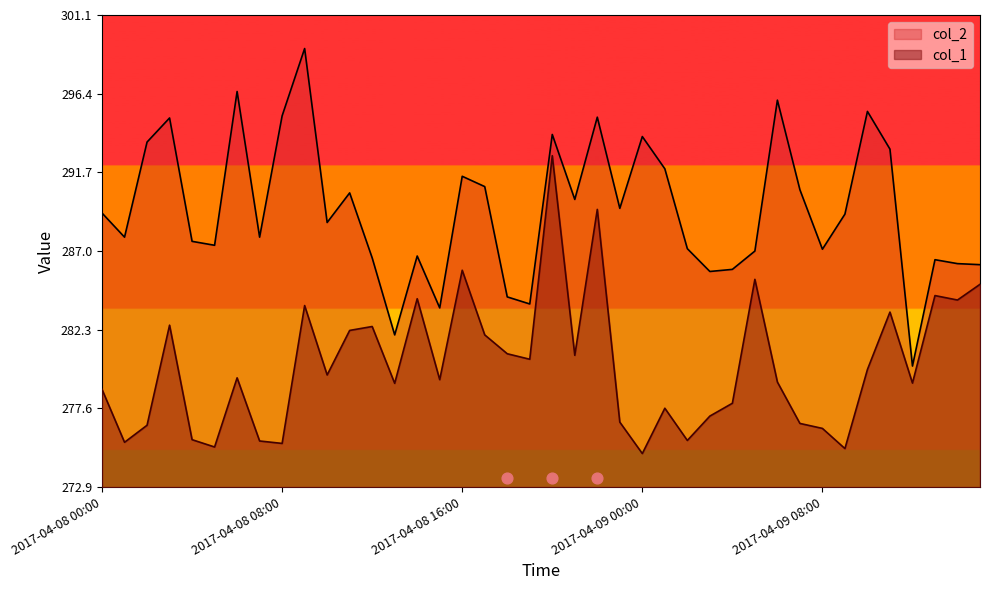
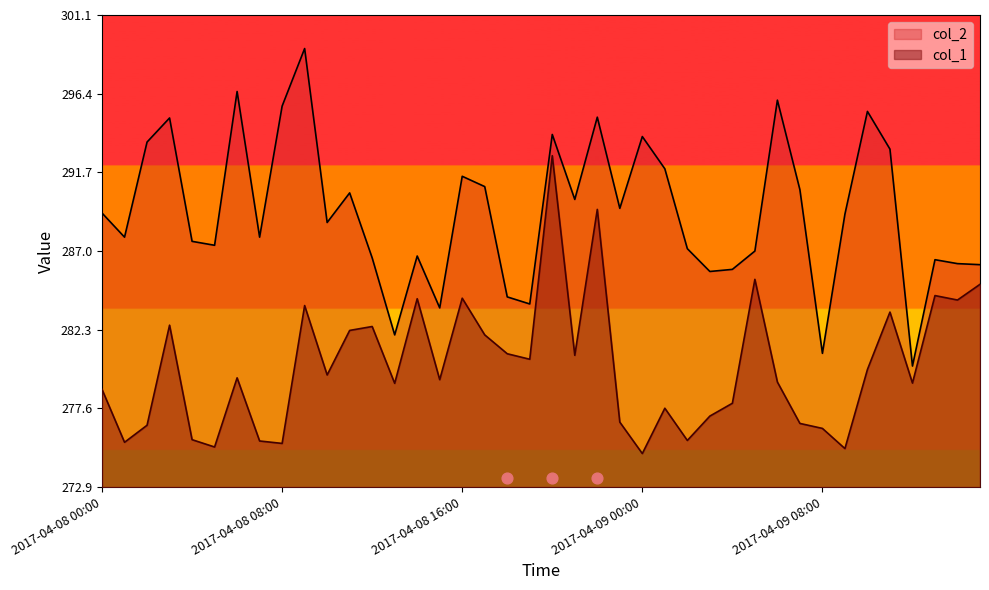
col_2, 2017-04-08 08:00: 295.1 -> 295.7
col_1, 2017-04-08 16:00: 285.9 -> 284.2
col_2, 2017-04-09 08:00: 287.1 -> 280.9
